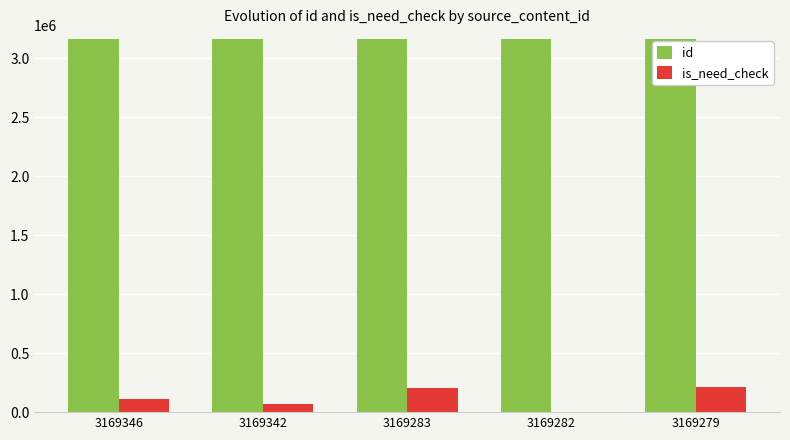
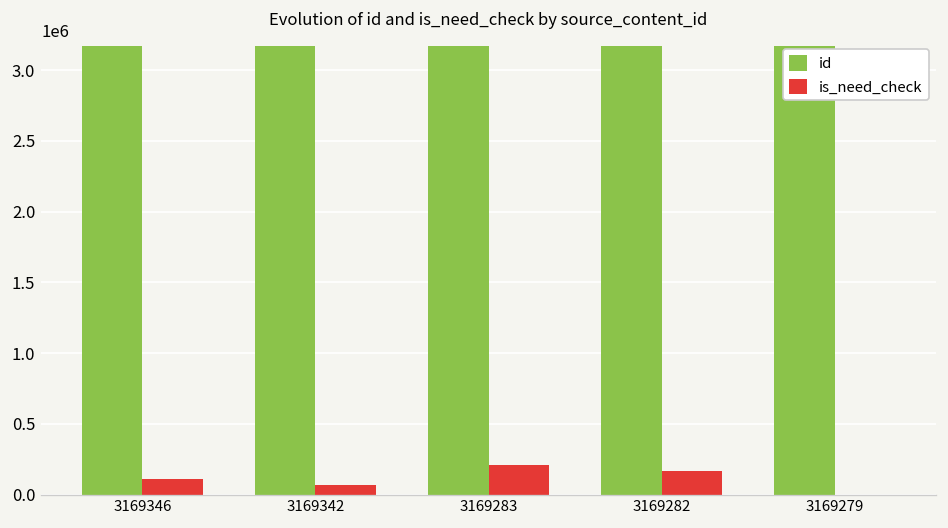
is_need_check, 3169282: 0 -> 170000
is_need_check, 3169279: 210000 -> 0
